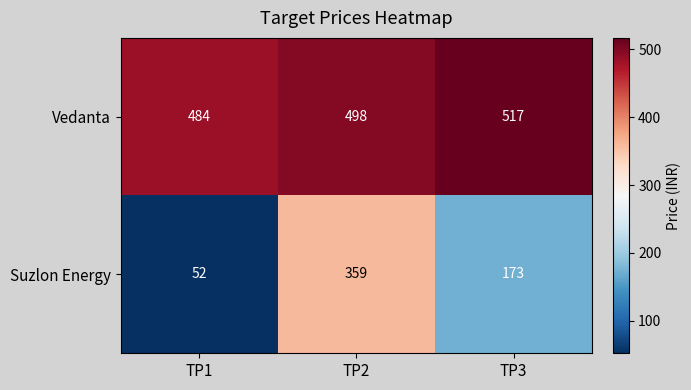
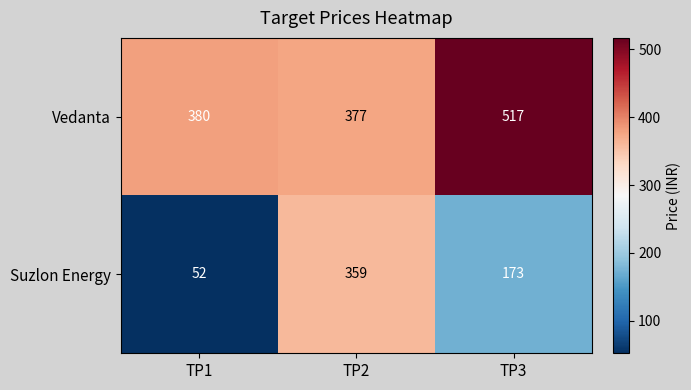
Vedanta, TP1: 484 -> 380
Vedanta, TP2: 498 -> 377
